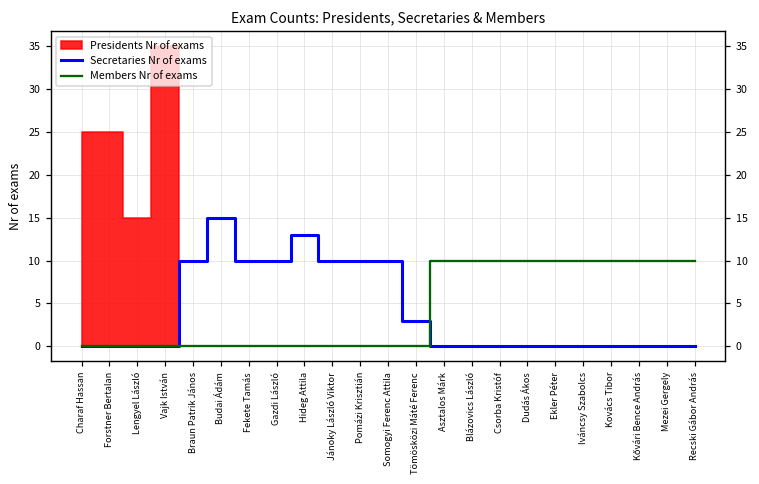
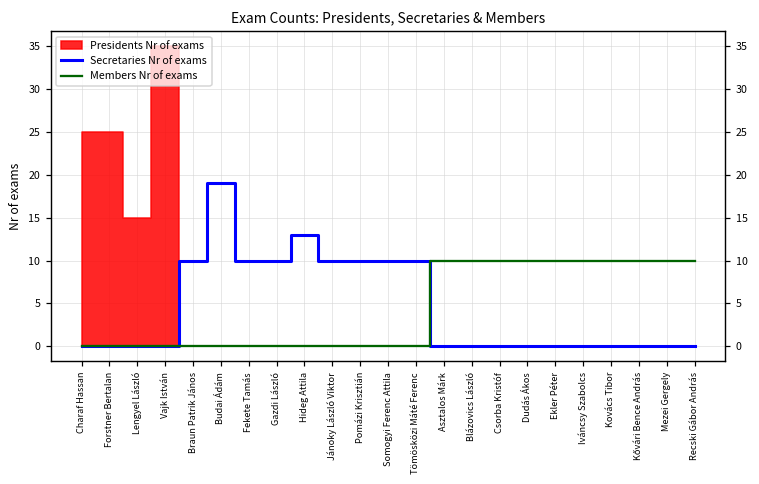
Secretaries Nr of exams, Budai Ádám: 15 -> 19
Secretaries Nr of exams, Tömösközi Máté Ferenc: 3 -> 10
